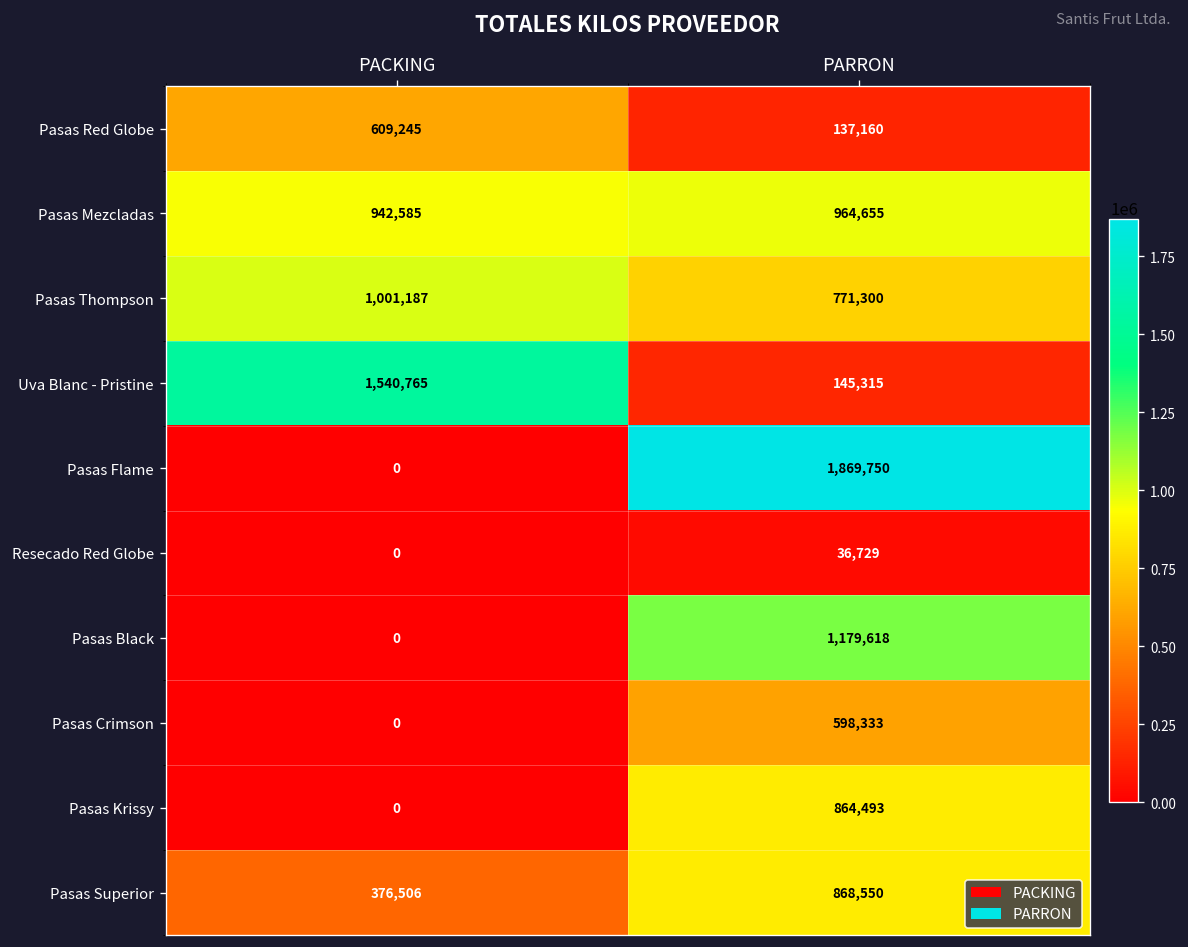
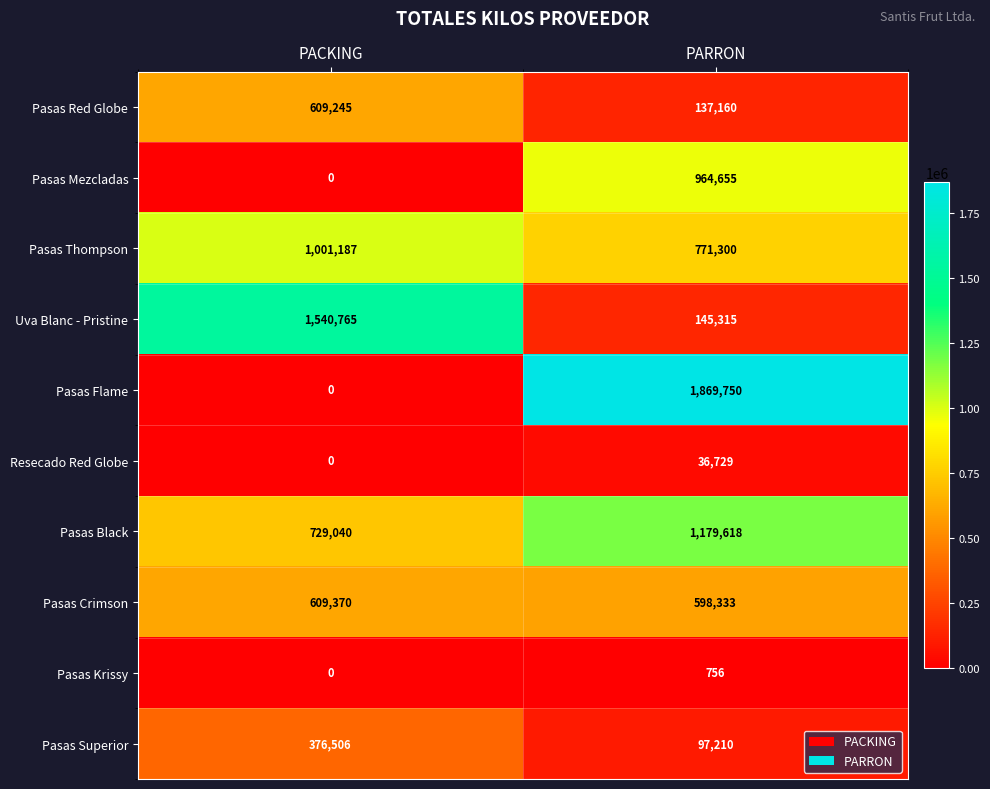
Pasas Mezcladas, PACKING: 942,585 -> 0
Pasas Black, PACKING: 0 -> 729,040
Pasas Crimson, PACKING: 0 -> 609,370
Pasas Krissy, PARRON: 864,493 -> 756
Pasas Superior, PARRON: 868,550 -> 97,210
